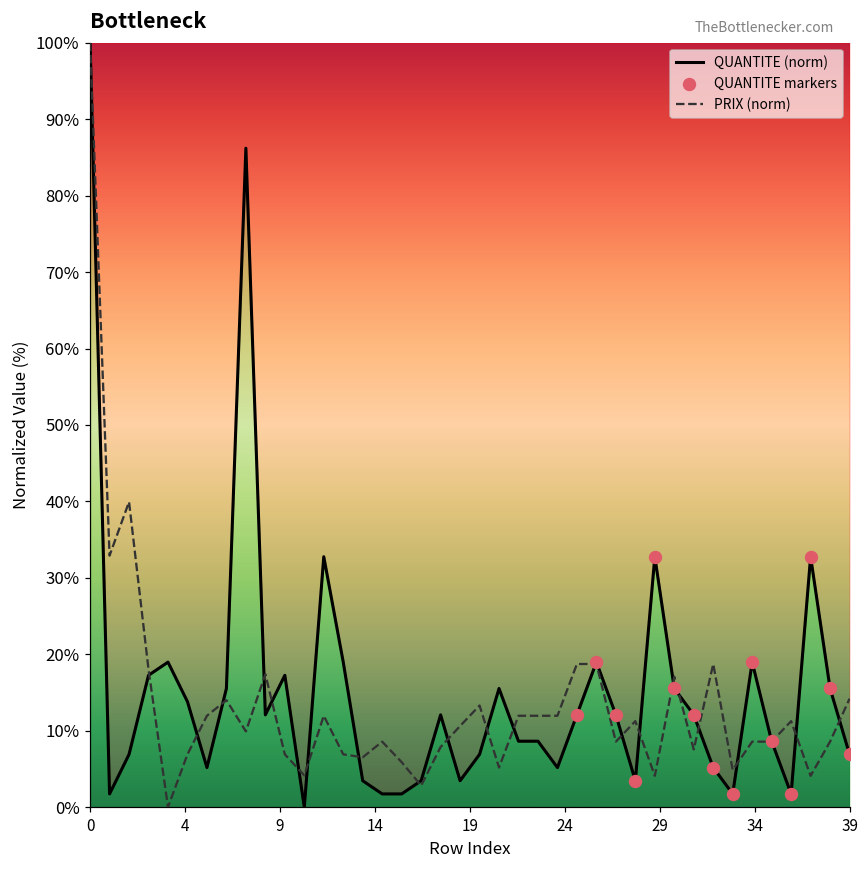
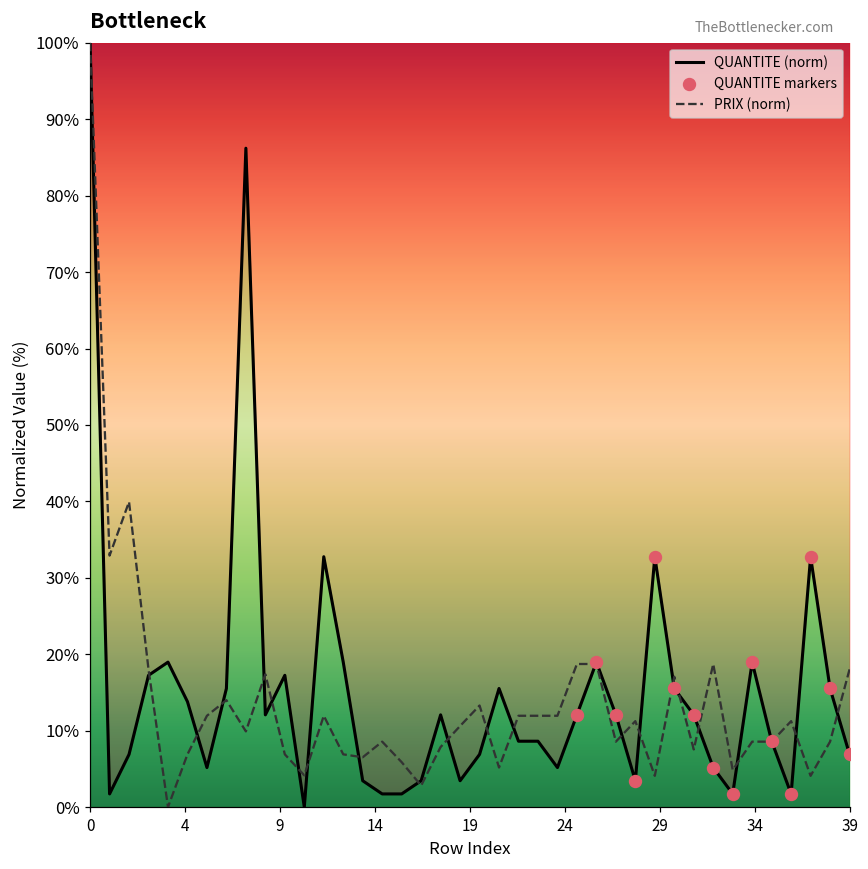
PRIX (norm), 39: 14% -> 18%
